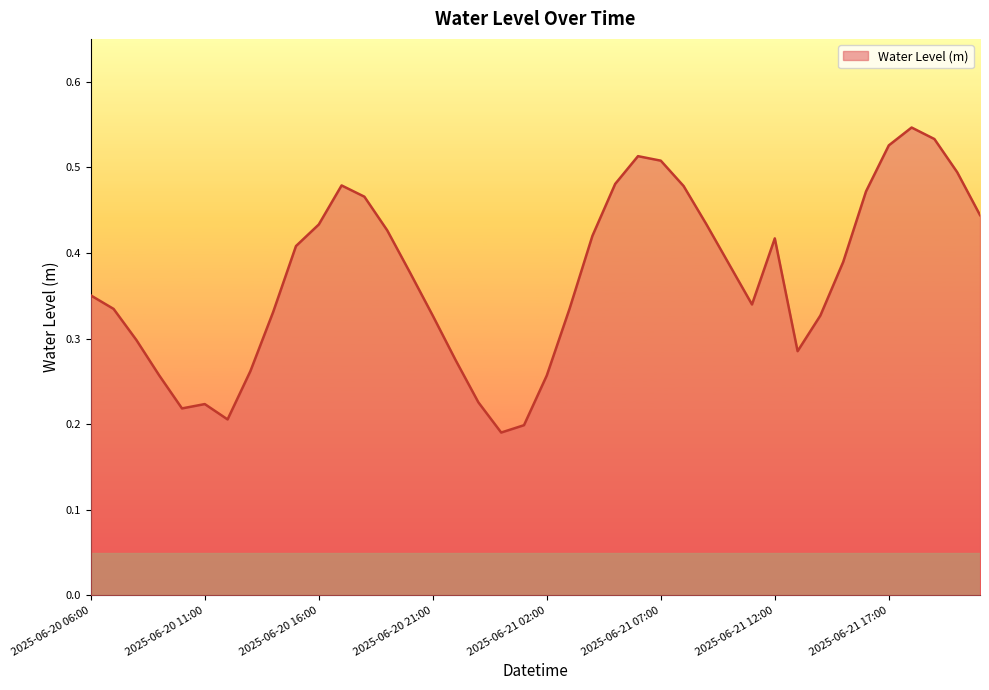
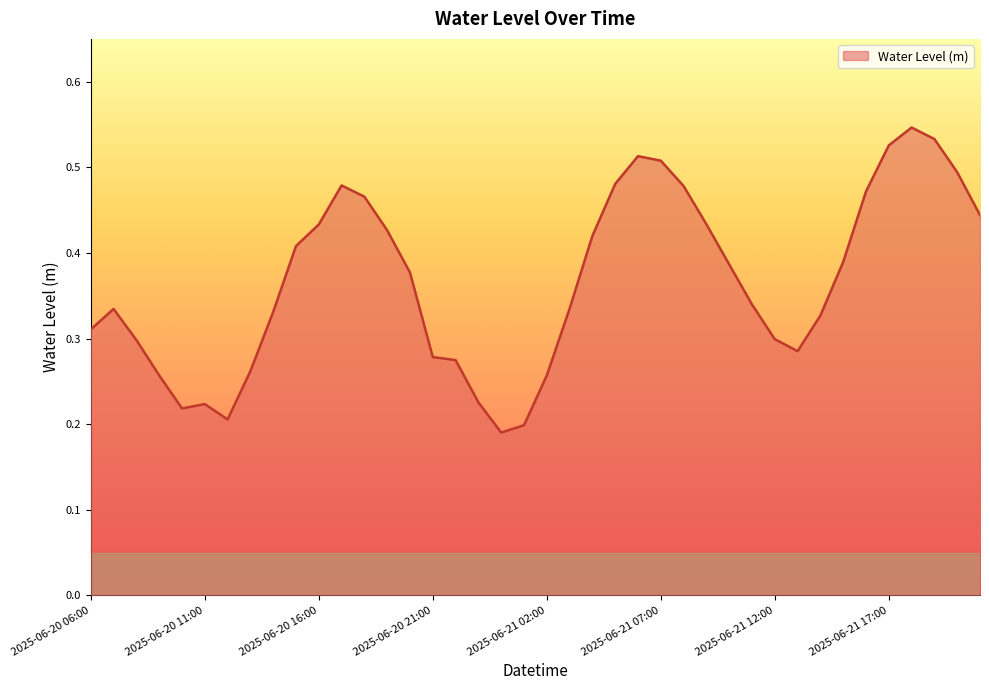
2025-06-20 06:00: 0.35 -> 0.31
2025-06-20 21:00: 0.33 -> 0.28
2025-06-21 12:00: 0.42 -> 0.30
